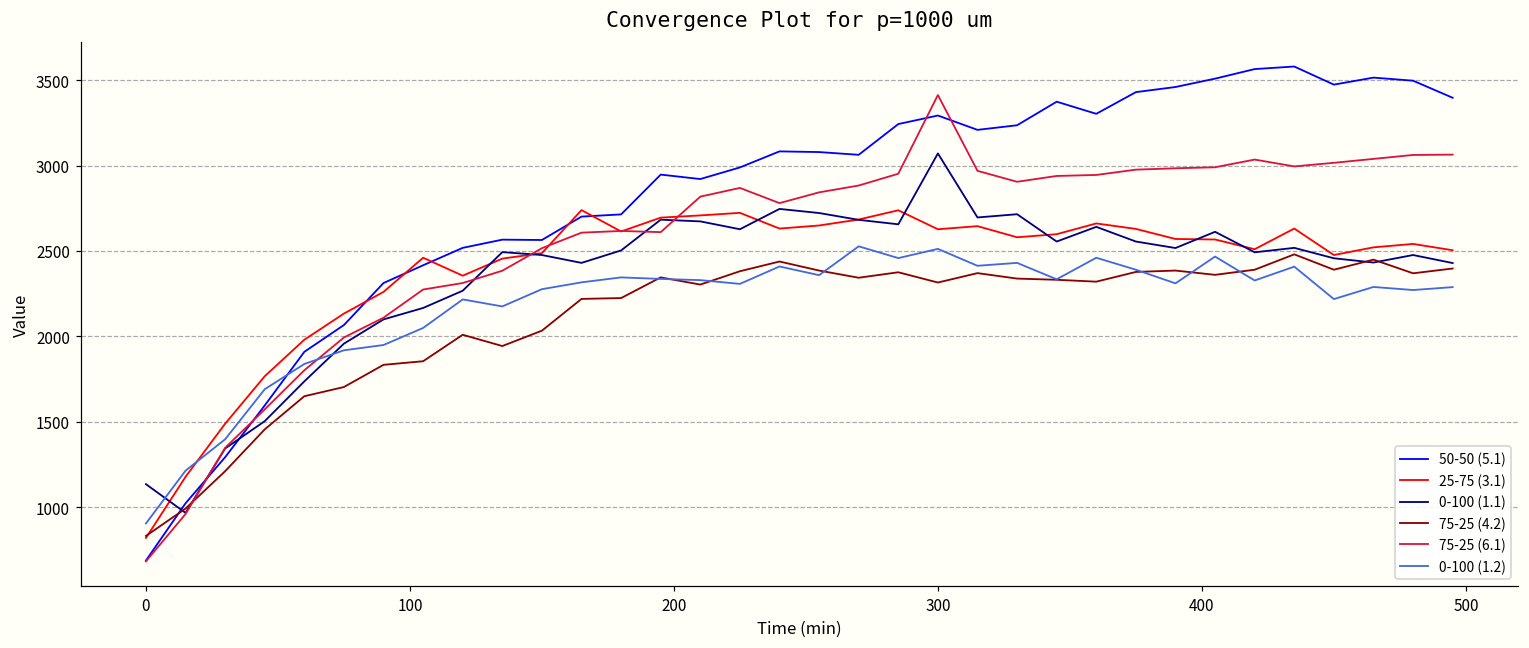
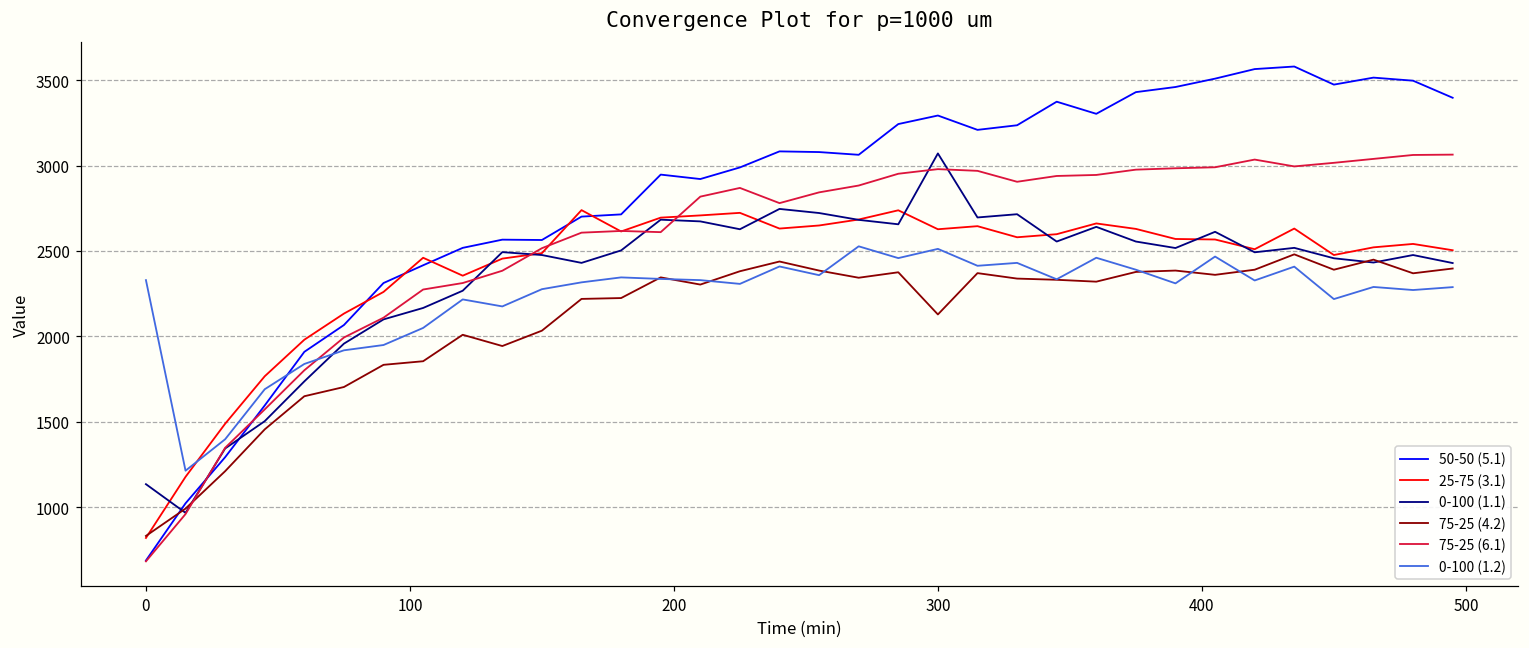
0-100 (1.2), 0: 900 -> 2330
75-25 (4.2), 300: 2320 -> 2130
75-25 (6.1), 300: 3410 -> 2980
